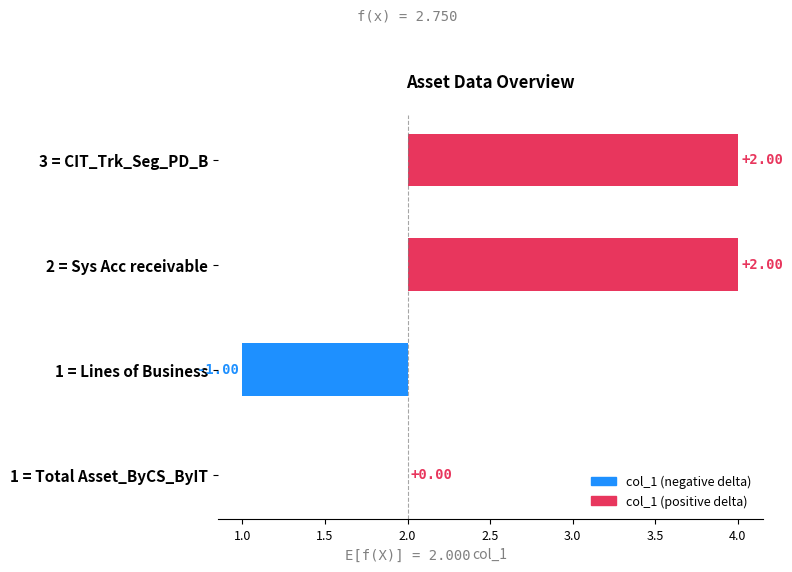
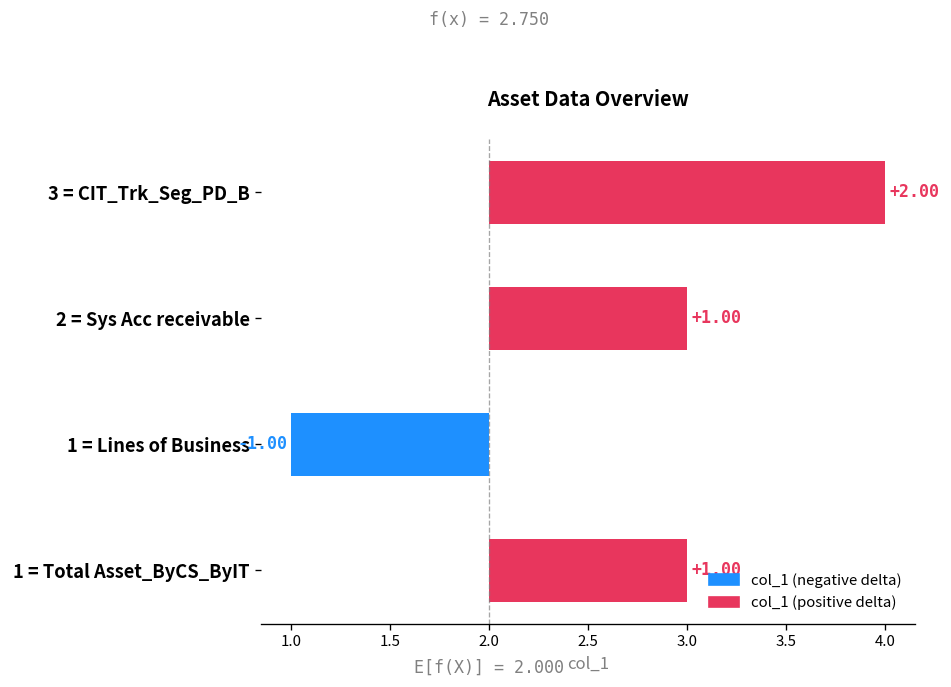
2 = Sys Acc receivable: +2.00 -> +1.00
1 = Total Asset_ByCS_ByIT: +0.00 -> +1.00
